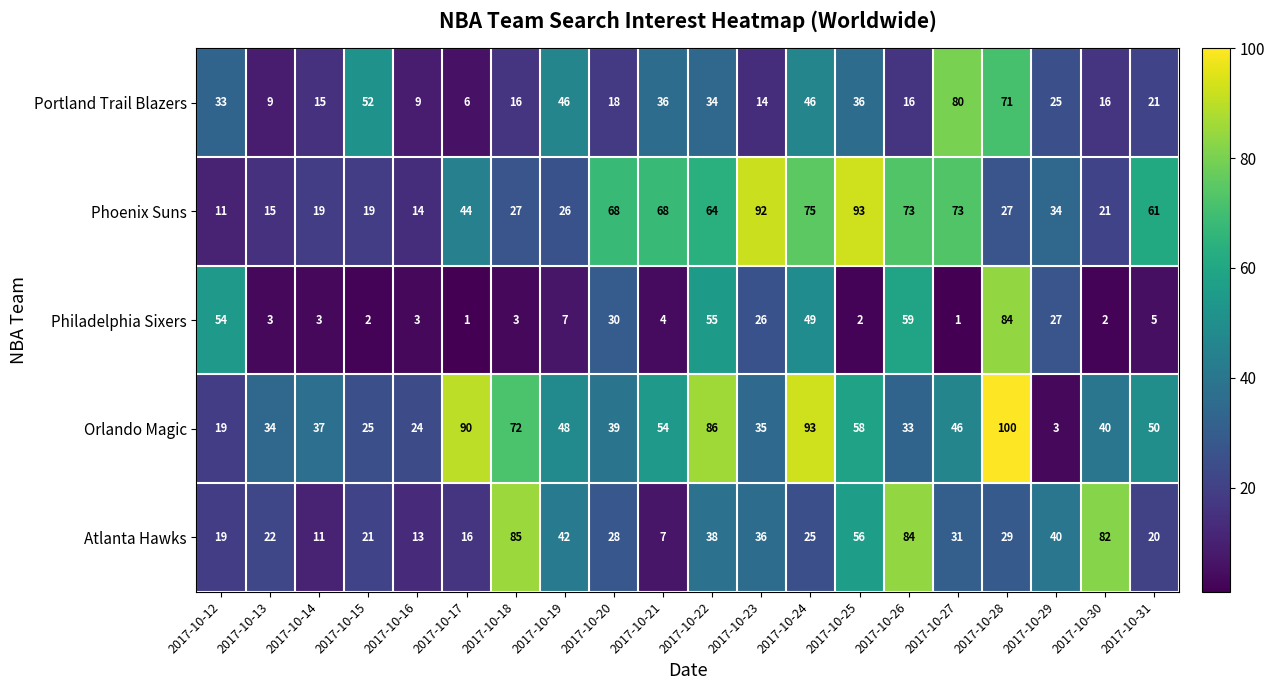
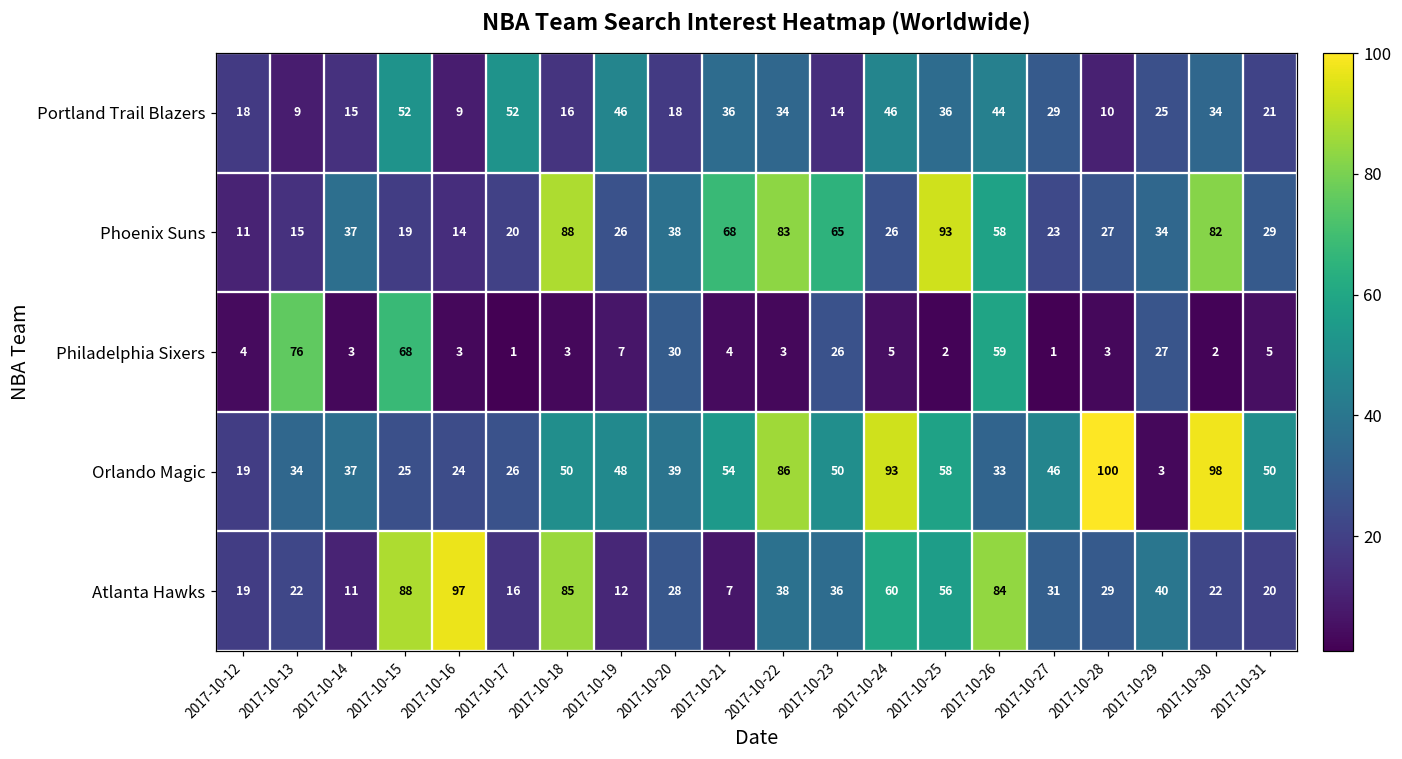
Portland Trail Blazers, 2017-10-12: 33 -> 18
Portland Trail Blazers, 2017-10-17: 6 -> 52
Portland Trail Blazers, 2017-10-26: 16 -> 44
Portland Trail Blazers, 2017-10-27: 80 -> 29
Portland Trail Blazers, 2017-10-28: 71 -> 10
Portland Trail Blazers, 2017-10-30: 16 -> 34
Phoenix Suns, 2017-10-14: 19 -> 37
Phoenix Suns, 2017-10-17: 44 -> 20
Phoenix Suns, 2017-10-18: 27 -> 88
Phoenix Suns, 2017-10-20: 68 -> 38
Phoenix Suns, 2017-10-22: 64 -> 83
Phoenix Suns, 2017-10-23: 92 -> 65
Phoenix Suns, 2017-10-24: 75 -> 26
Phoenix Suns, 2017-10-26: 73 -> 58
Phoenix Suns, 2017-10-27: 73 -> 23
Phoenix Suns, 2017-10-30: 21 -> 82
Phoenix Suns, 2017-10-31: 61 -> 29
Philadelphia Sixers, 2017-10-12: 54 -> 4
Philadelphia Sixers, 2017-10-13: 3 -> 76
Philadelphia Sixers, 2017-10-15: 2 -> 68
Philadelphia Sixers, 2017-10-22: 55 -> 3
Philadelphia Sixers, 2017-10-24: 49 -> 5
Philadelphia Sixers, 2017-10-28: 84 -> 3
Orlando Magic, 2017-10-17: 90 -> 26
Orlando Magic, 2017-10-18: 72 -> 50
Orlando Magic, 2017-10-23: 35 -> 50
Orlando Magic, 2017-10-30: 40 -> 98
Atlanta Hawks, 2017-10-15: 21 -> 88
Atlanta Hawks, 2017-10-16: 13 -> 97
Atlanta Hawks, 2017-10-19: 42 -> 12
Atlanta Hawks, 2017-10-24: 25 -> 60
Atlanta Hawks, 2017-10-30: 82 -> 22
